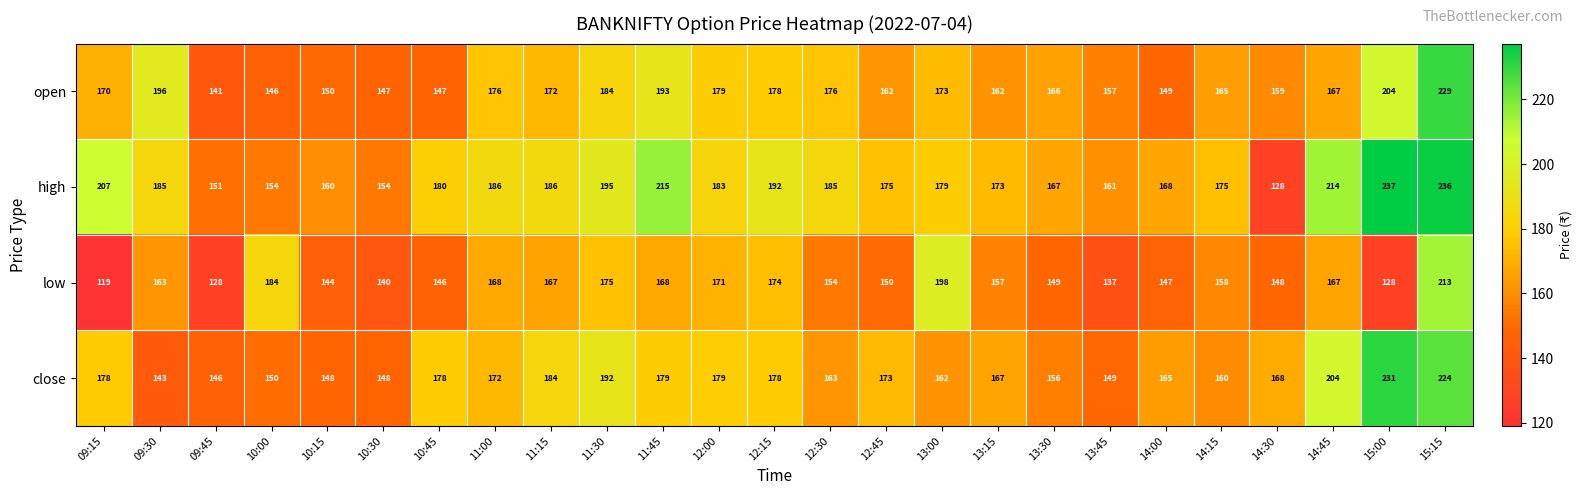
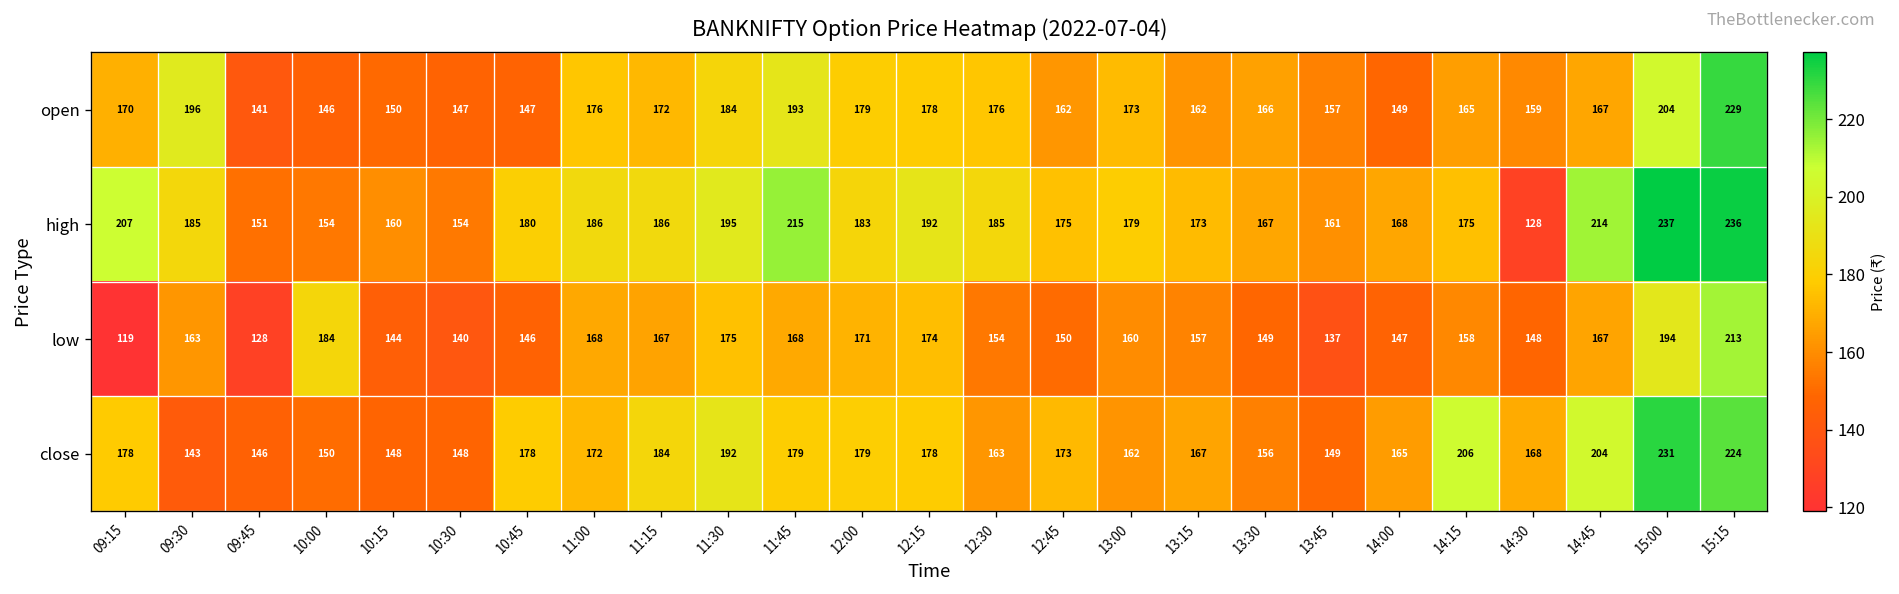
low, 13:00: 198 -> 160
low, 15:00: 128 -> 194
close, 14:15: 160 -> 206
